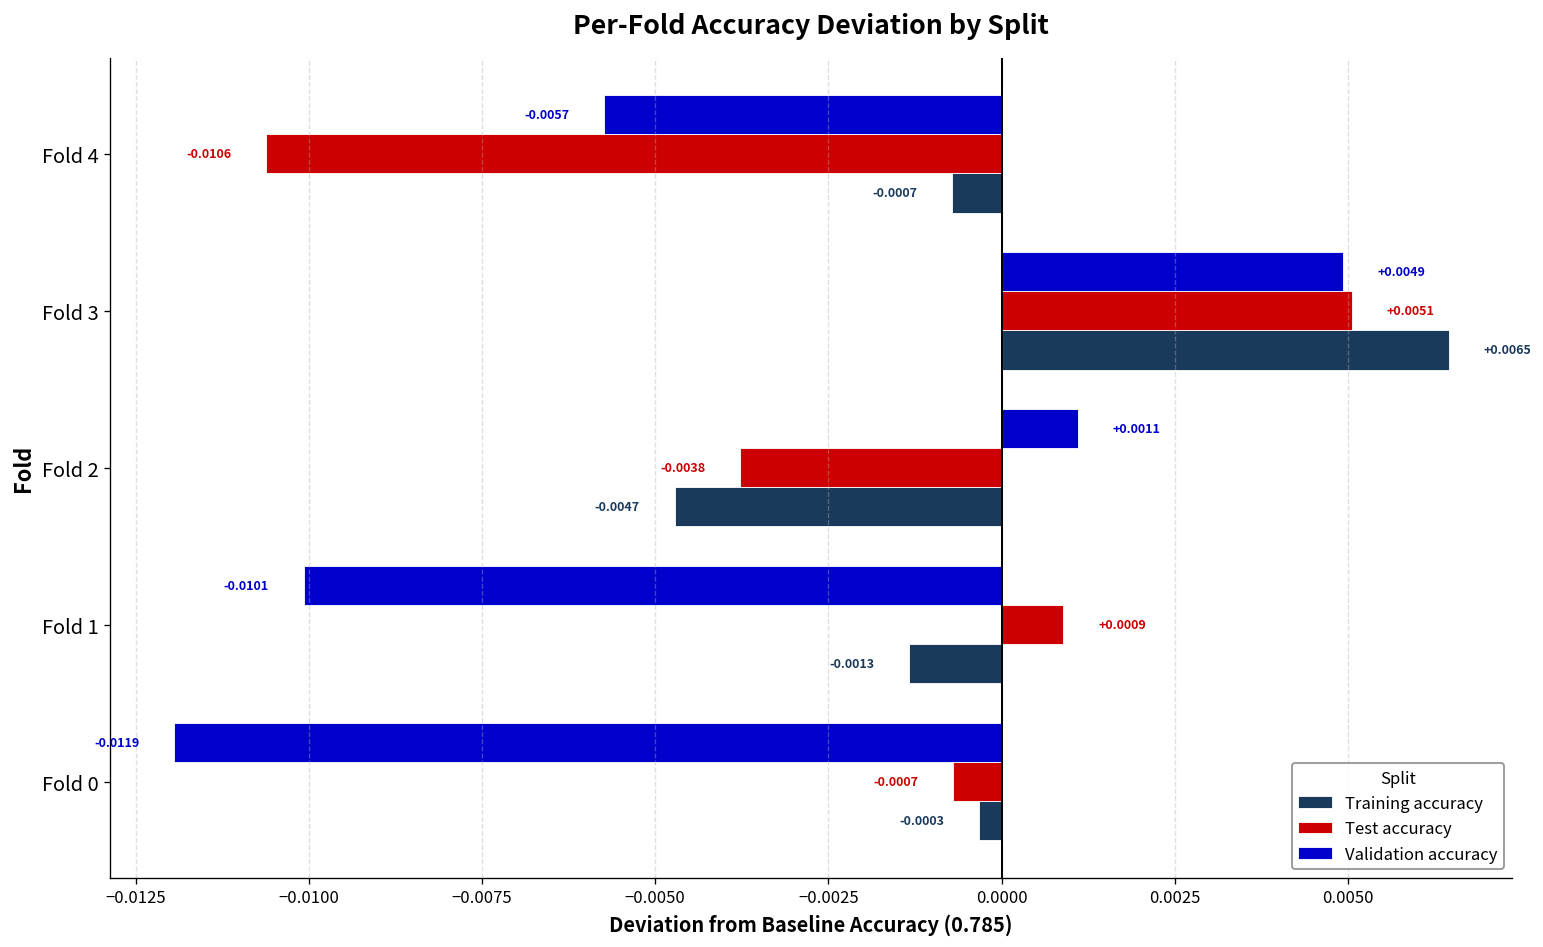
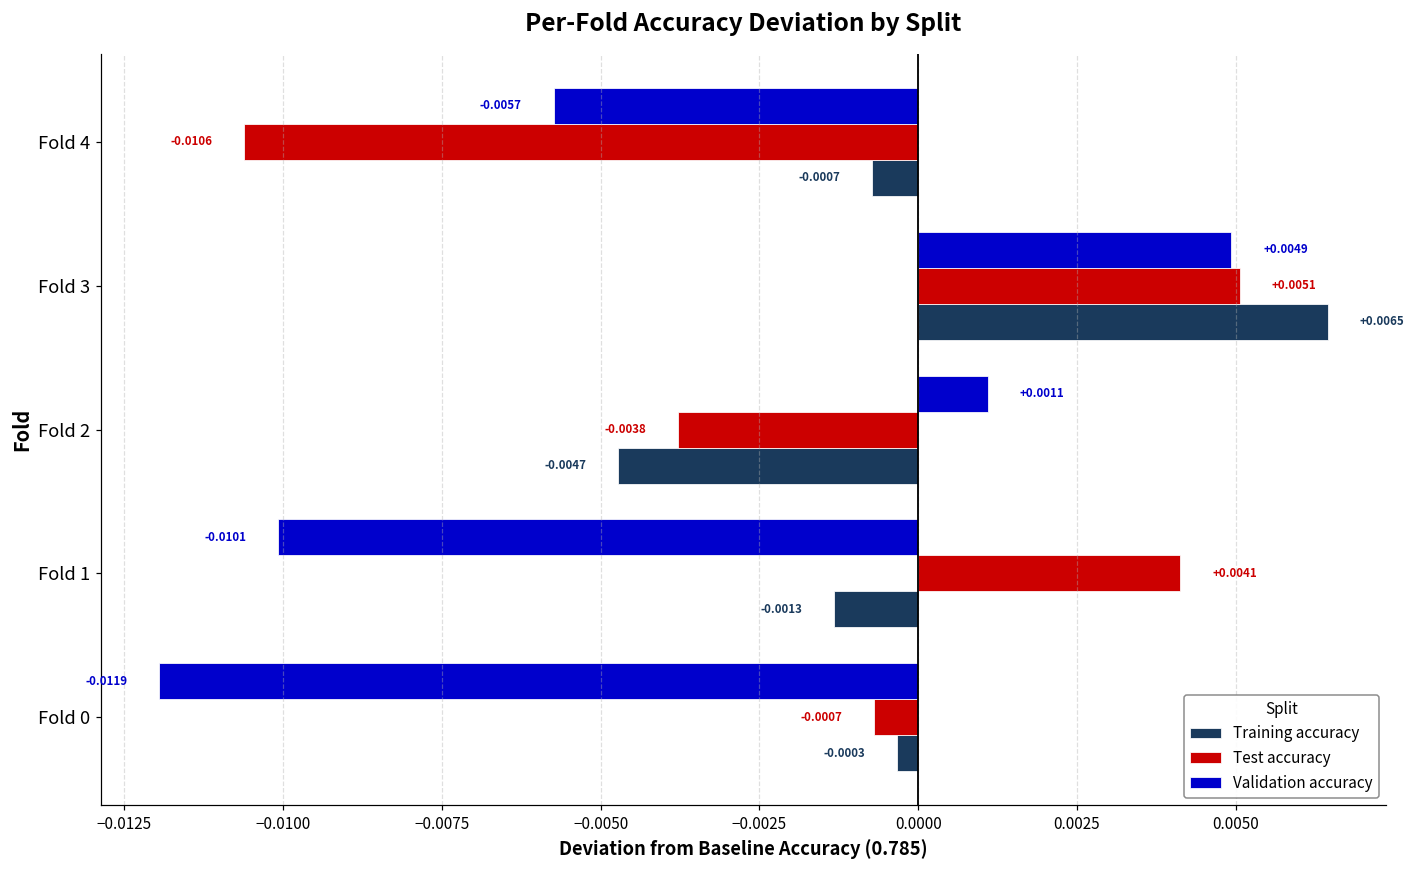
Test accuracy, Fold 1: +0.0009 -> +0.0041
